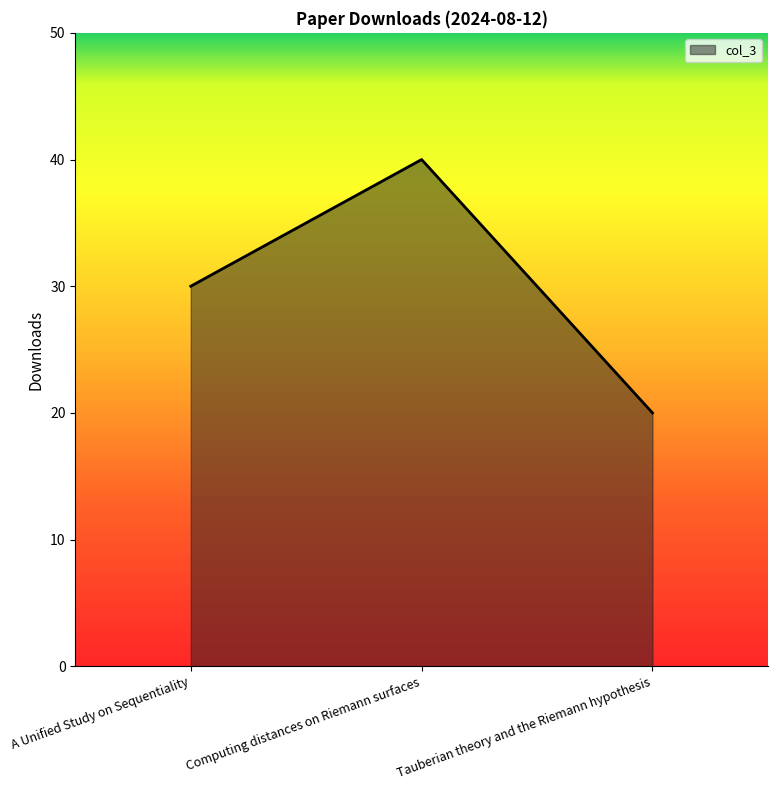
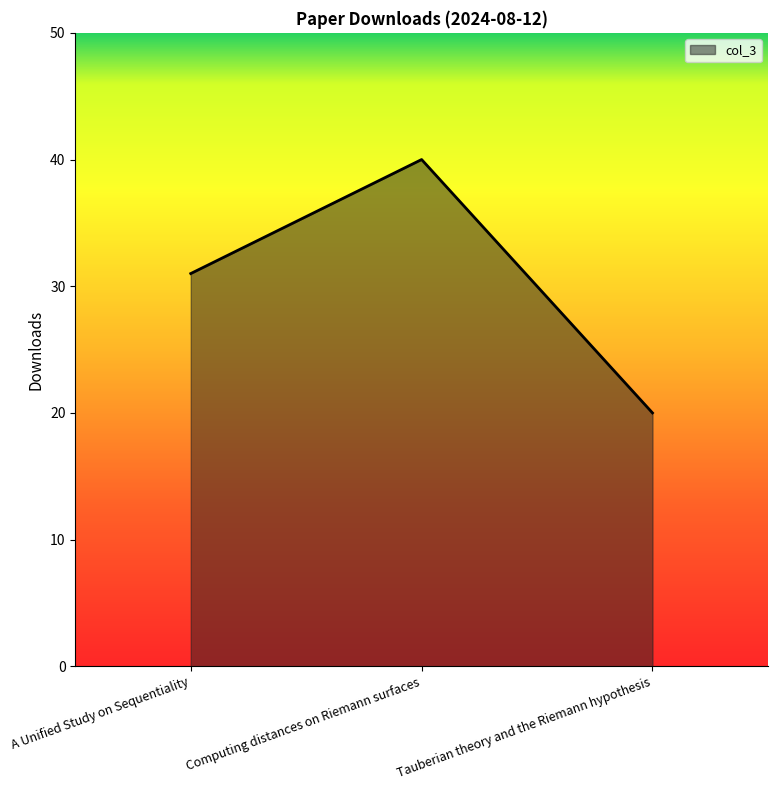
A Unified Study on Sequentiality: 30 -> 31
